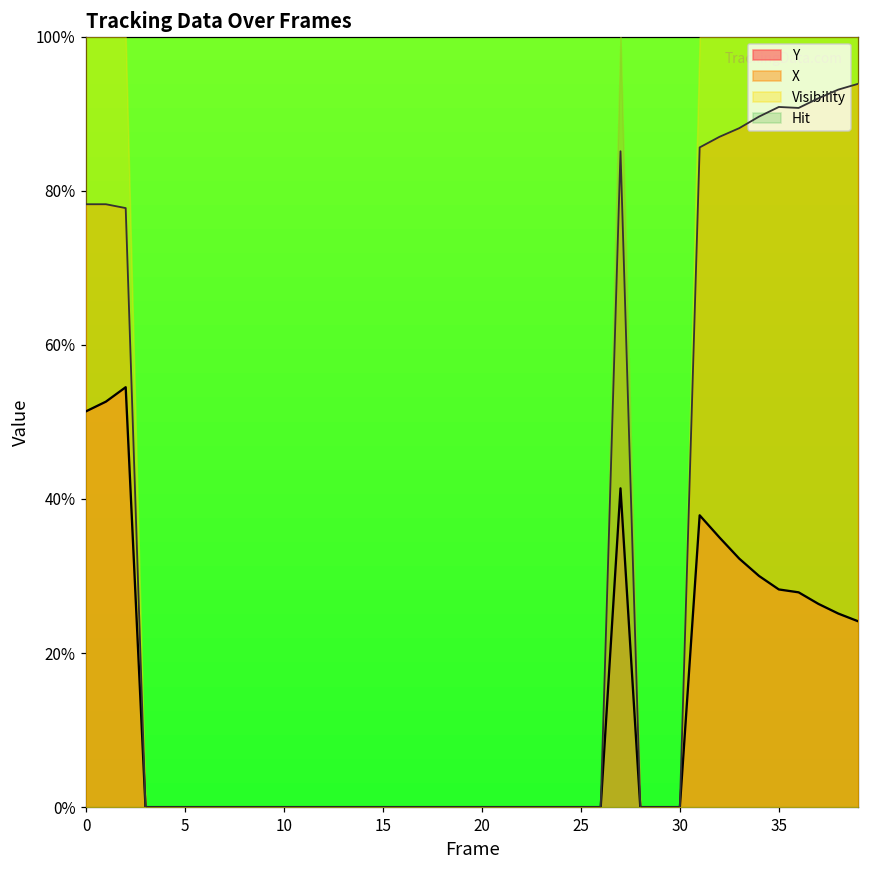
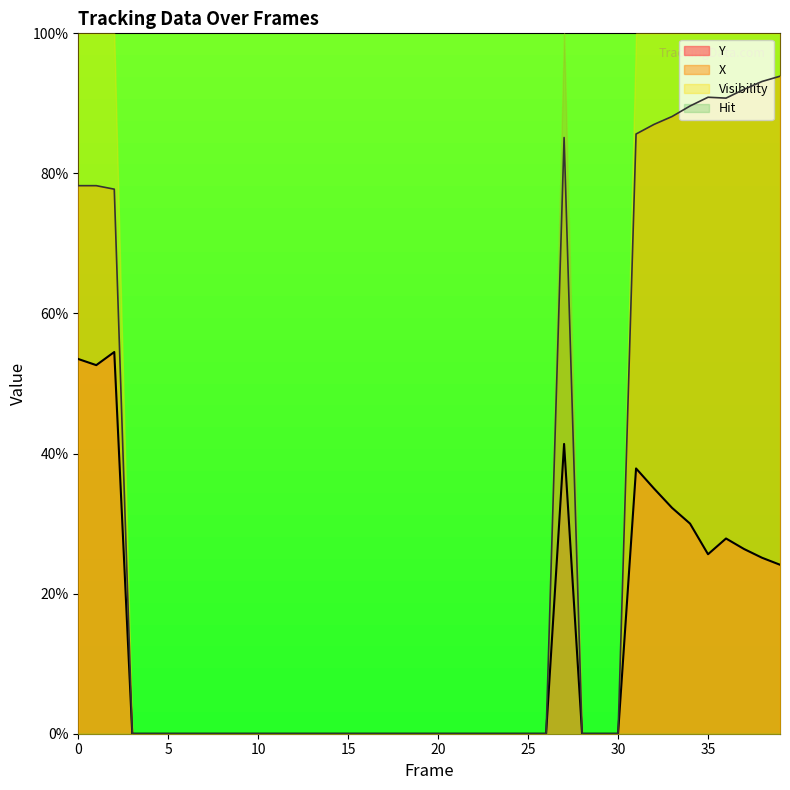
Y, 0: 51% -> 54%
Y, 35: 28% -> 26%
